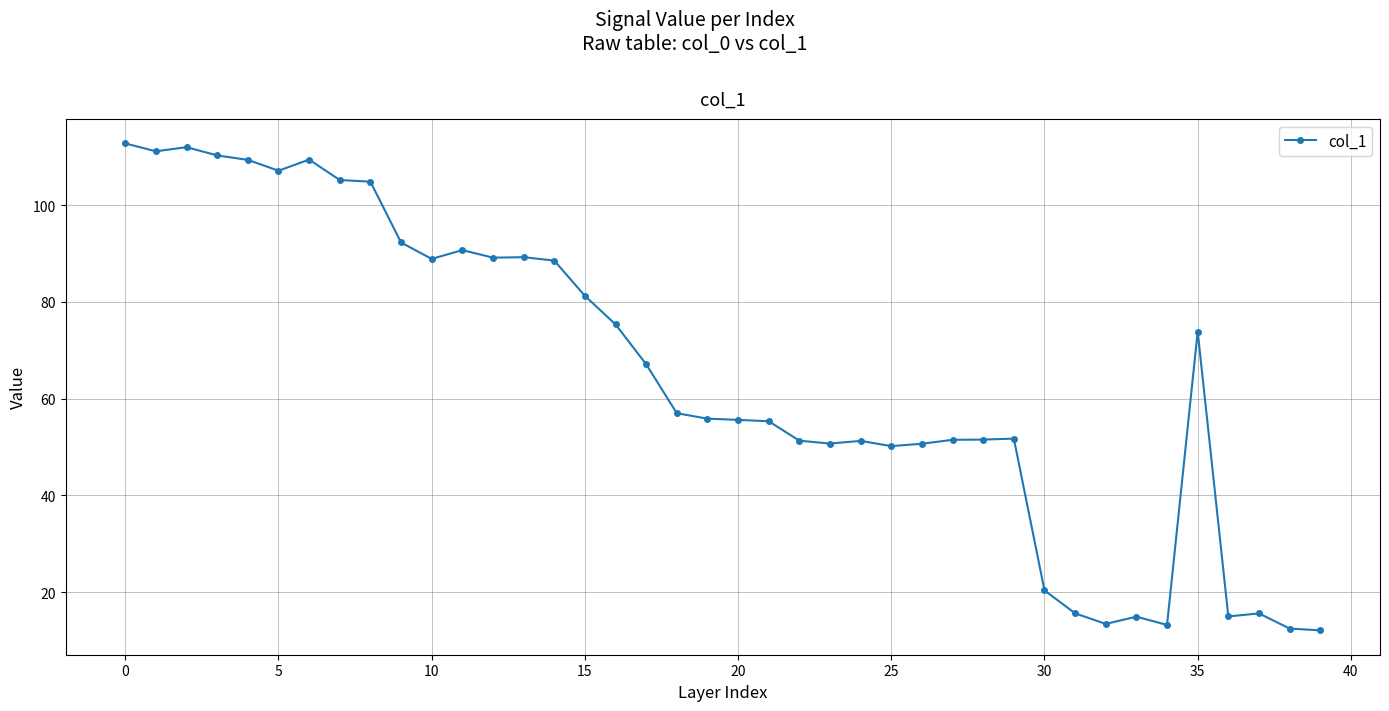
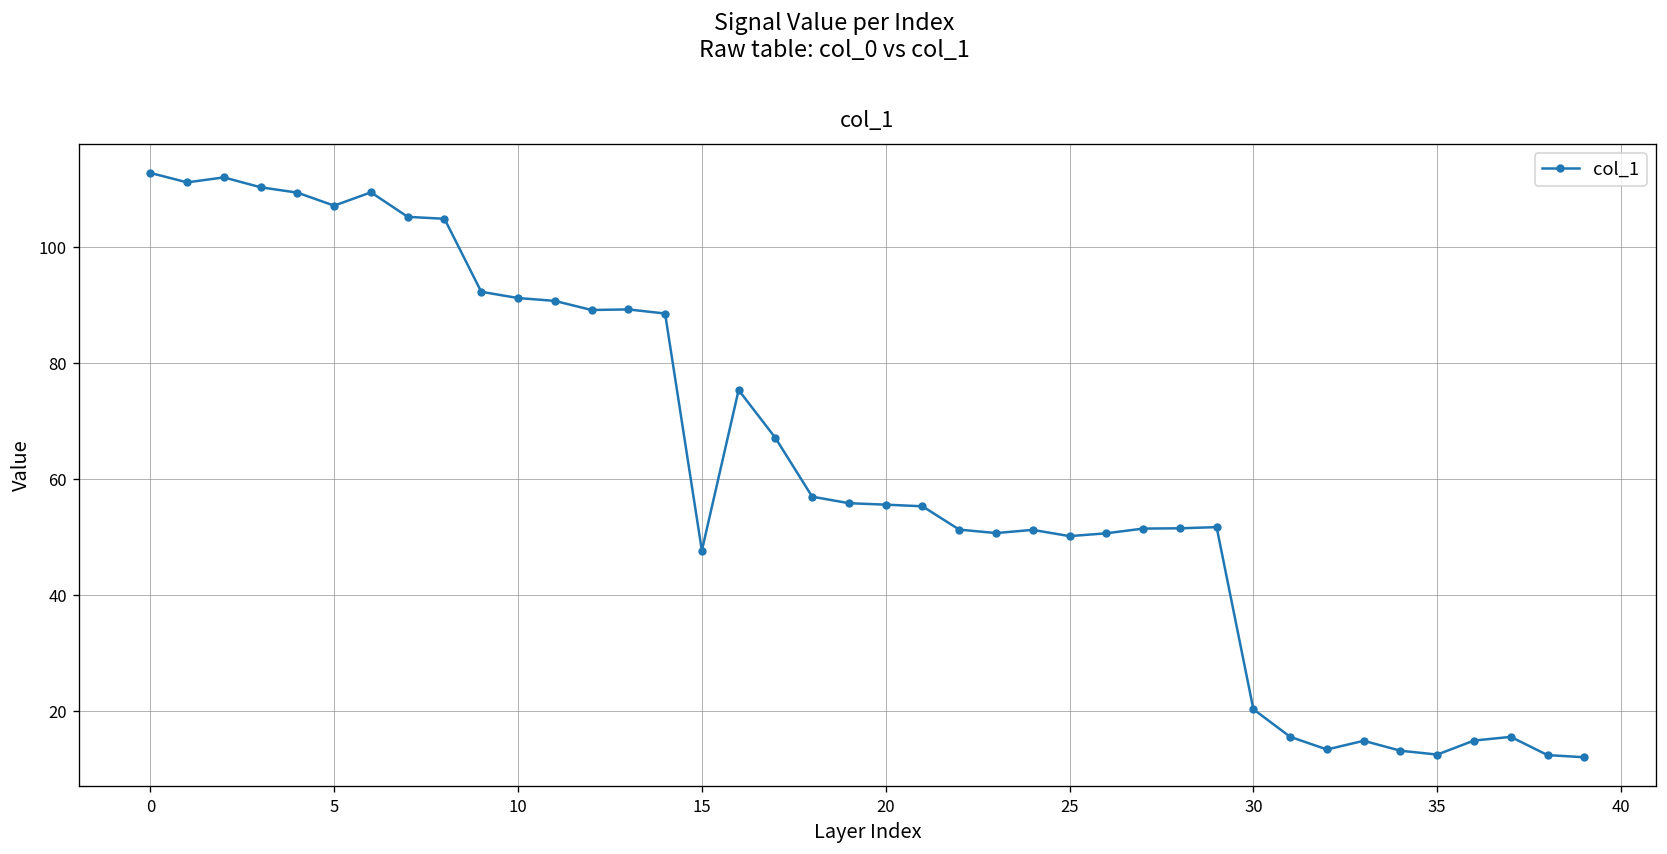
10: 89 -> 91
15: 81 -> 48
35: 74 -> 13
